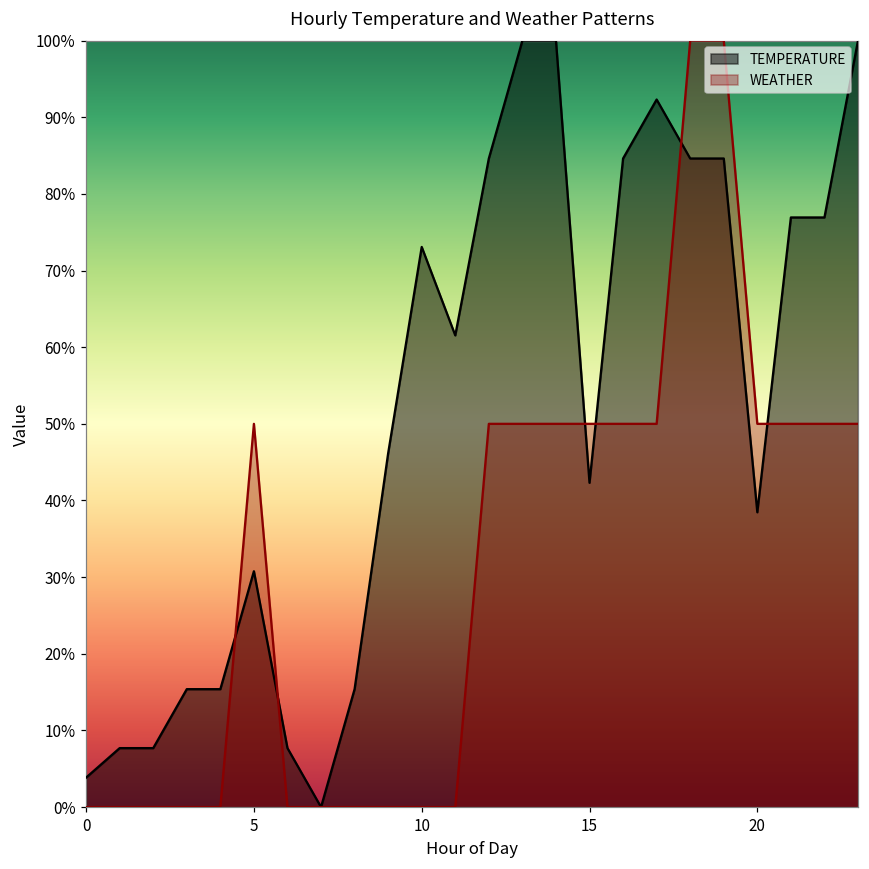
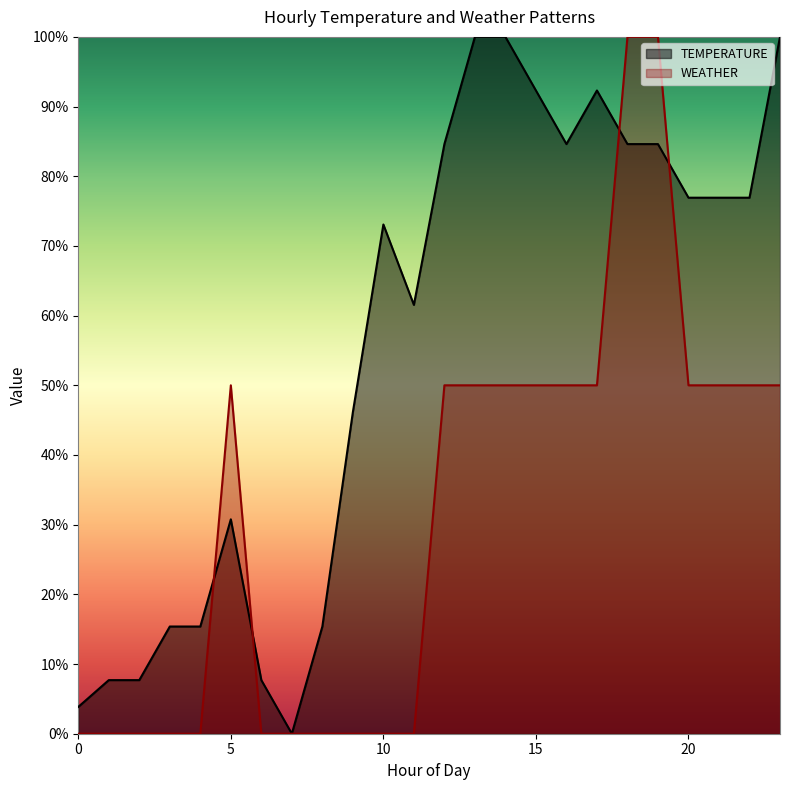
TEMPERATURE, 15: 42% -> 92%
TEMPERATURE, 20: 38% -> 77%
